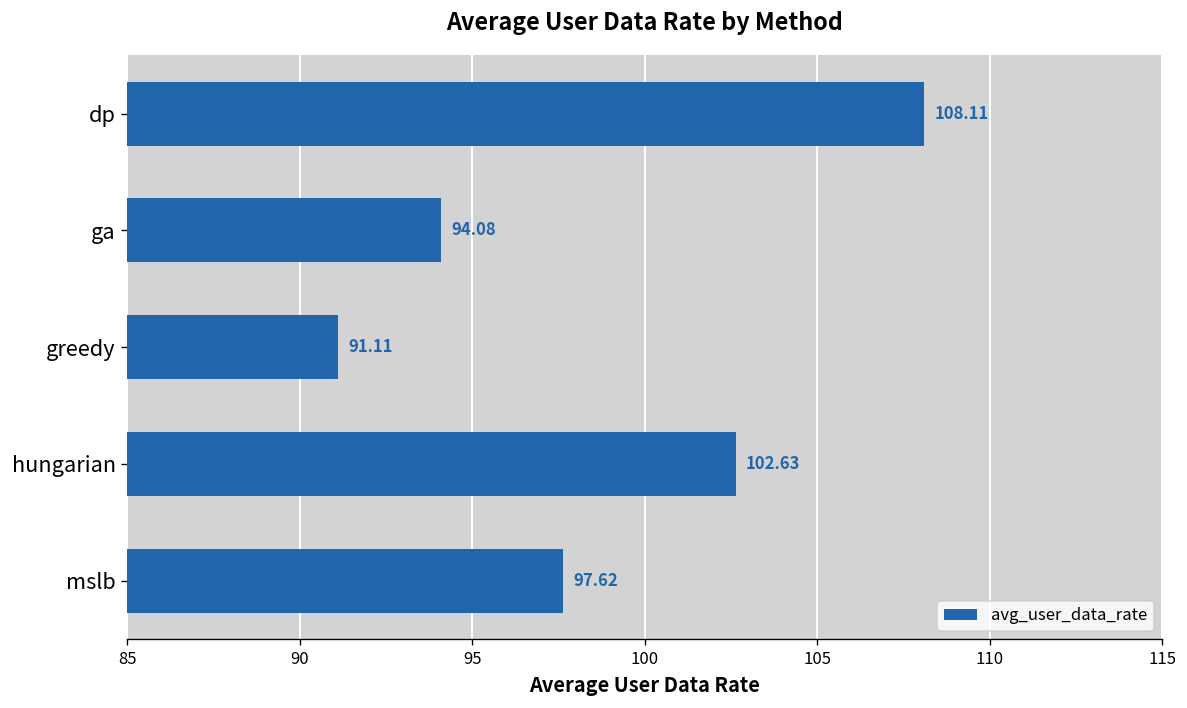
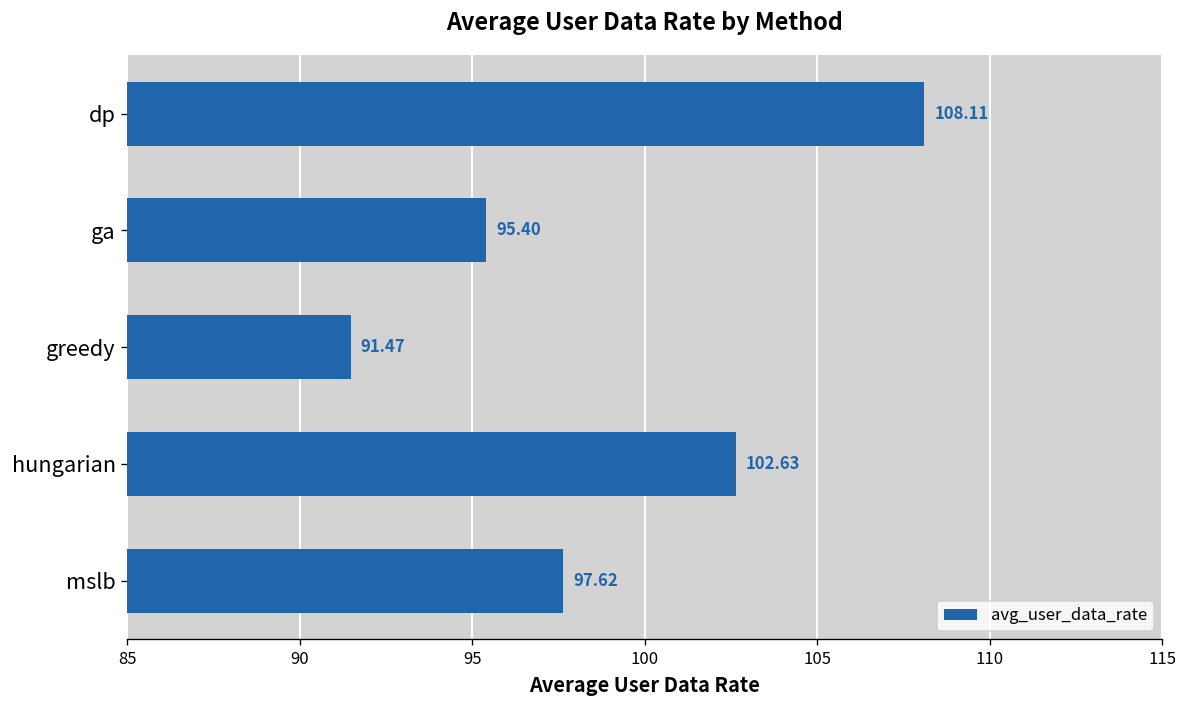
ga: 94.08 -> 95.40
greedy: 91.11 -> 91.47
